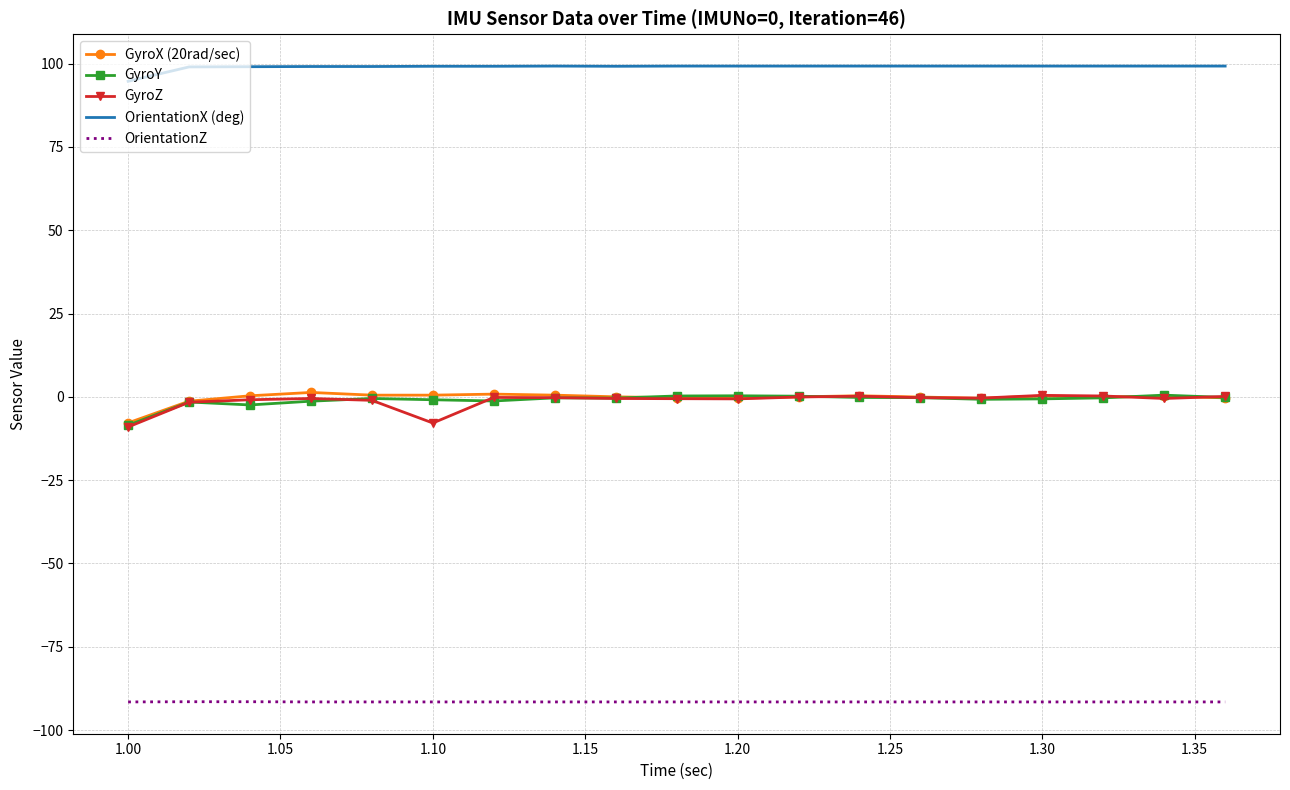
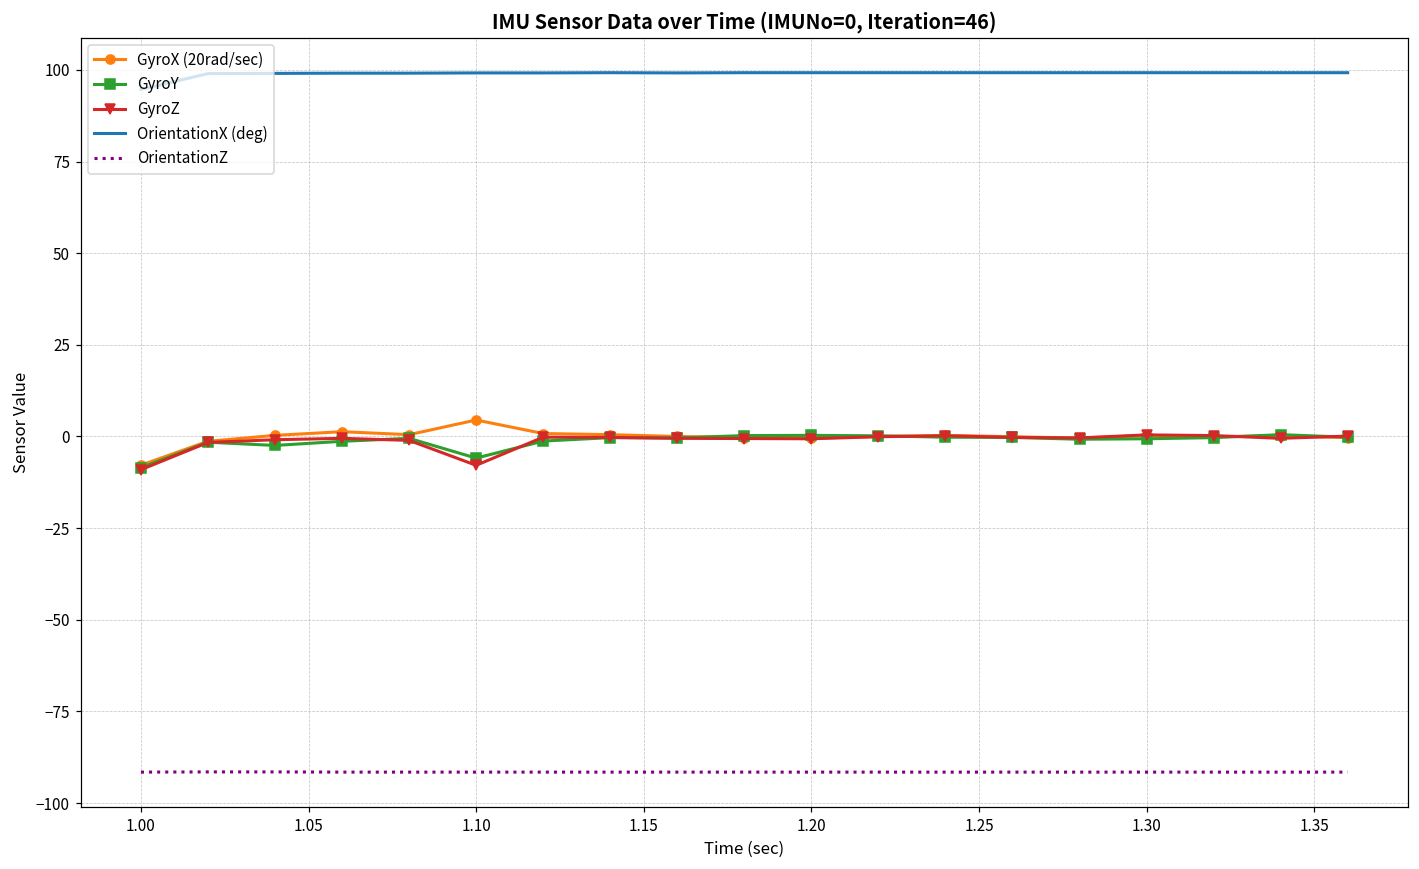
GyroX (20rad/sec), 1.10: 1 -> 5
GyroY, 1.10: -1 -> -6
